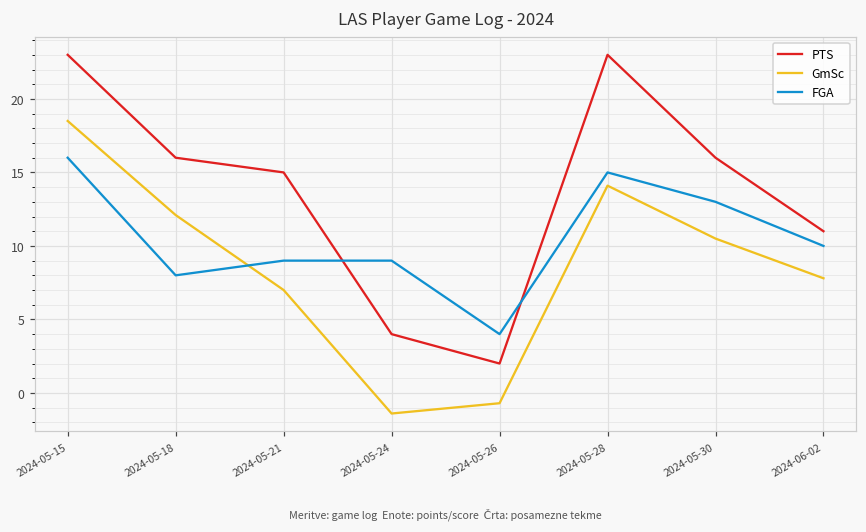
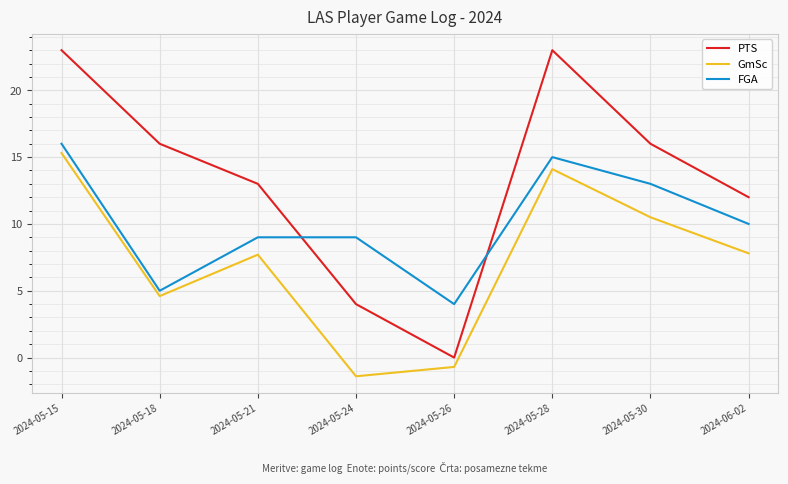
GmSc, 2024-05-15: 18.5 -> 15.3
GmSc, 2024-05-18: 12.1 -> 4.6
FGA, 2024-05-18: 8 -> 5
PTS, 2024-05-21: 15 -> 13
GmSc, 2024-05-21: 7.0 -> 7.7
PTS, 2024-05-26: 2 -> 0
PTS, 2024-06-02: 11 -> 12
